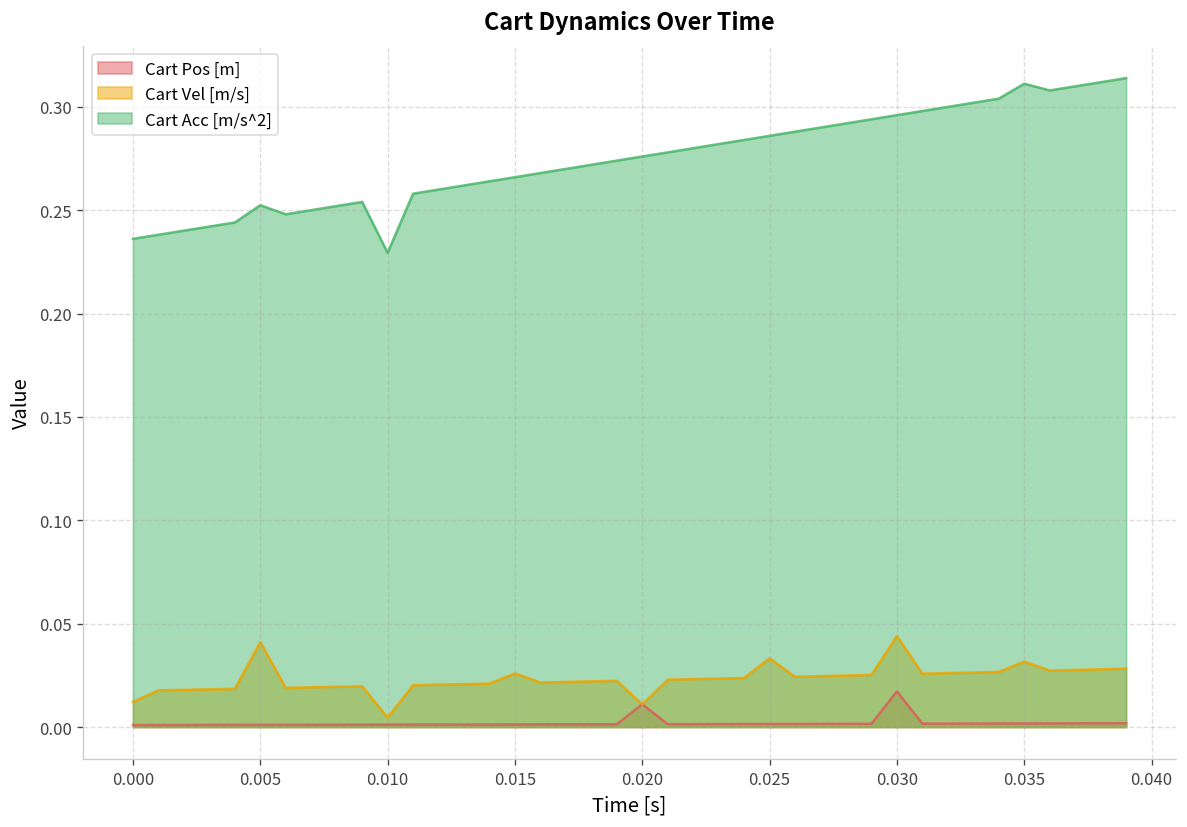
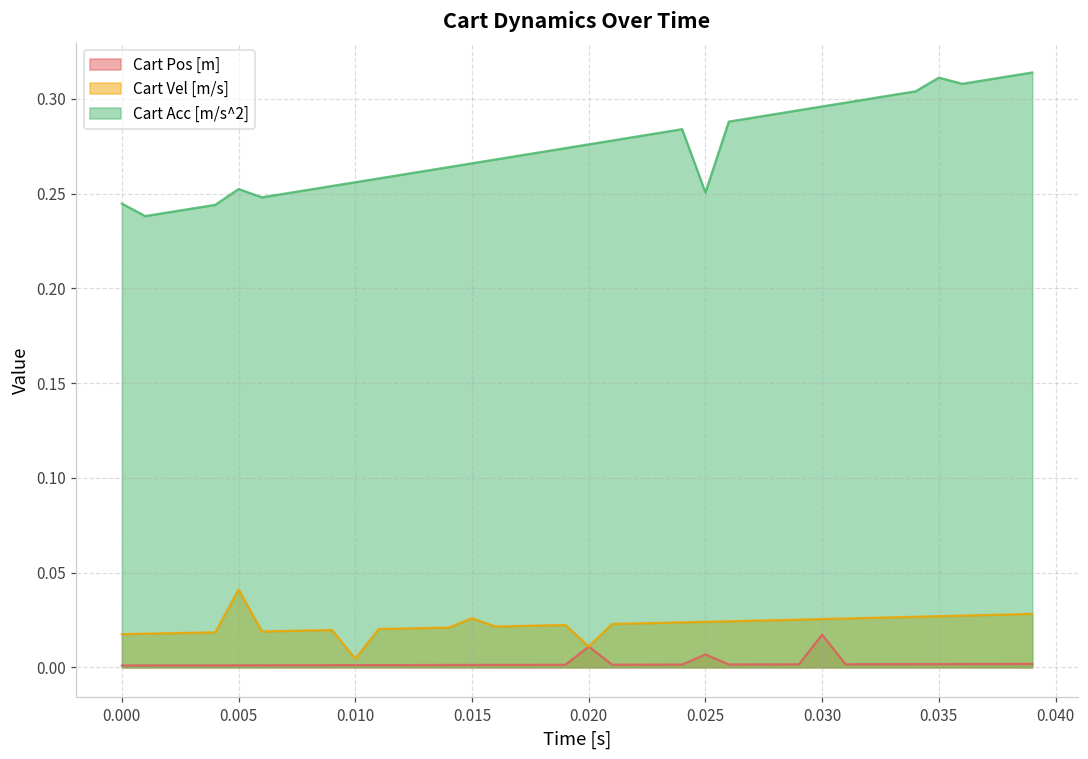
Cart Vel [m/s], 0.000: 0.012 -> 0.017
Cart Acc [m/s^2], 0.000: 0.236 -> 0.245
Cart Acc [m/s^2], 0.010: 0.229 -> 0.256
Cart Pos [m], 0.025: 0.001 -> 0.007
Cart Vel [m/s], 0.025: 0.033 -> 0.024
Cart Acc [m/s^2], 0.025: 0.286 -> 0.251
Cart Vel [m/s], 0.030: 0.044 -> 0.025
Cart Vel [m/s], 0.035: 0.032 -> 0.027
